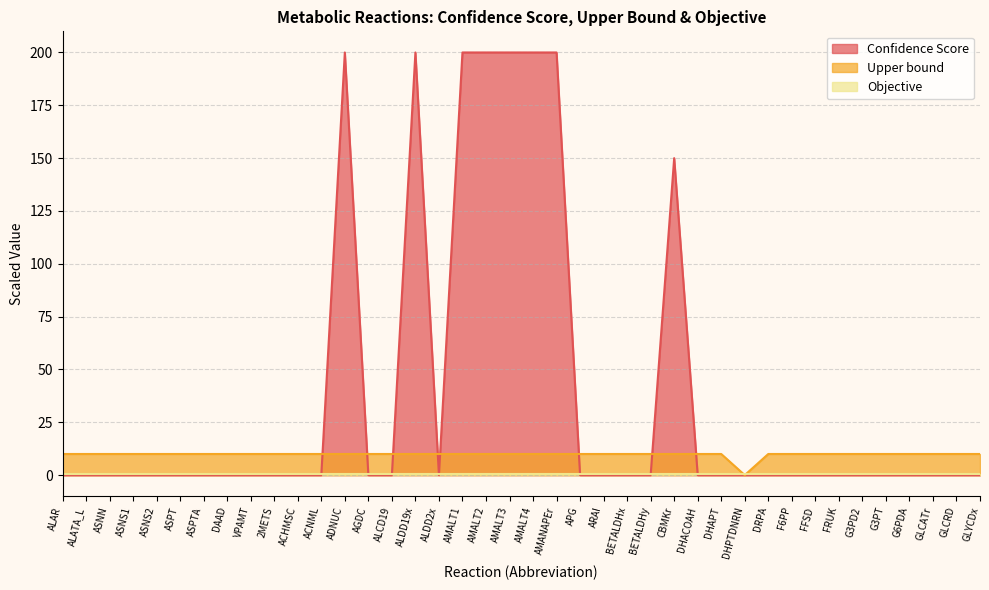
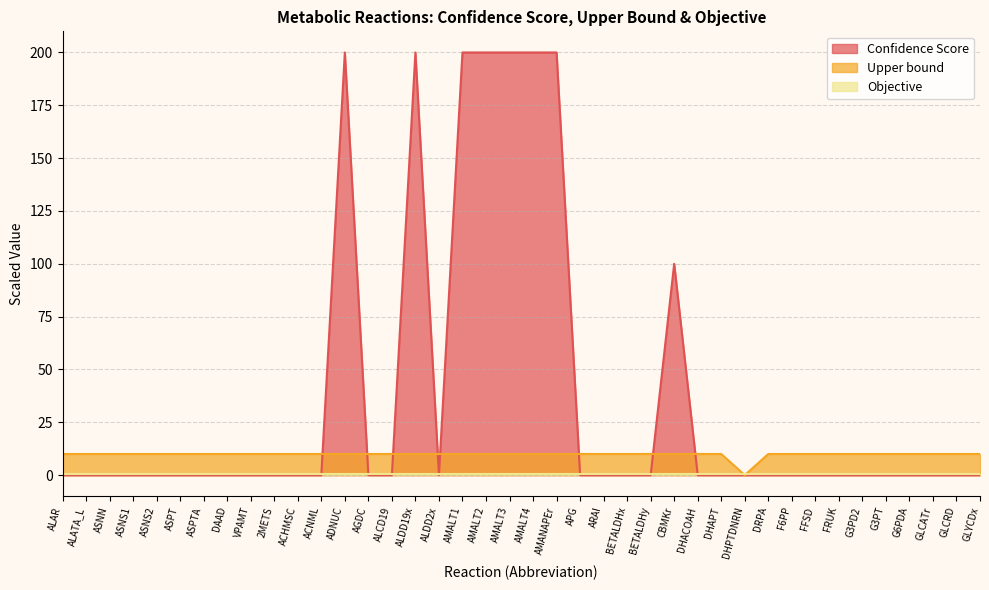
Confidence Score, CBMKr: 150 -> 100
